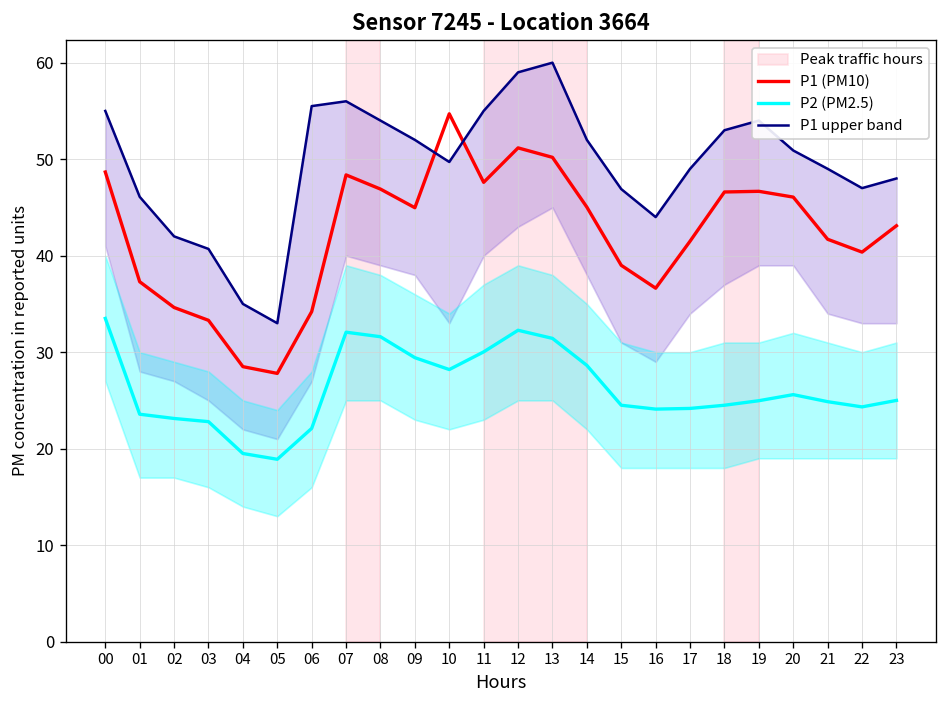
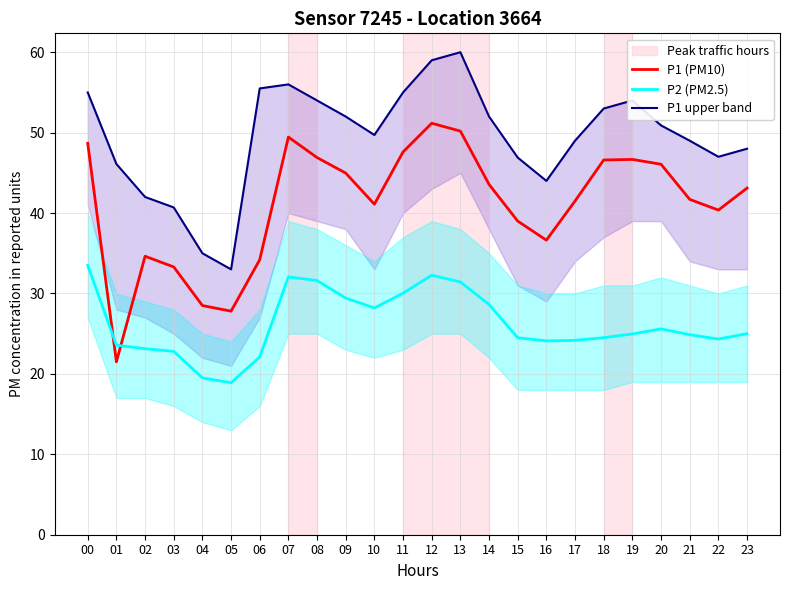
P1 (PM10), 01: 37 -> 22
P1 (PM10), 07: 48 -> 49
P1 (PM10), 10: 55 -> 41
P1 (PM10), 14: 45 -> 44
